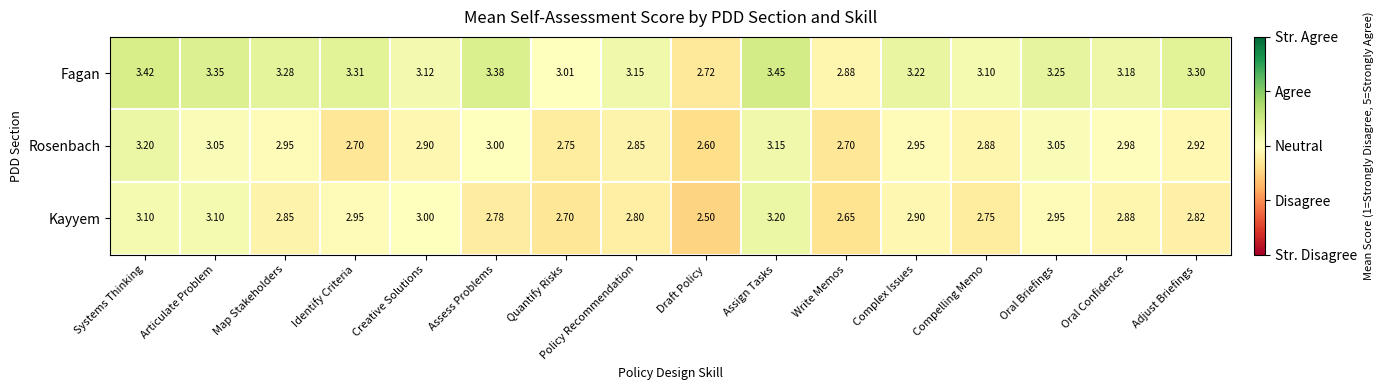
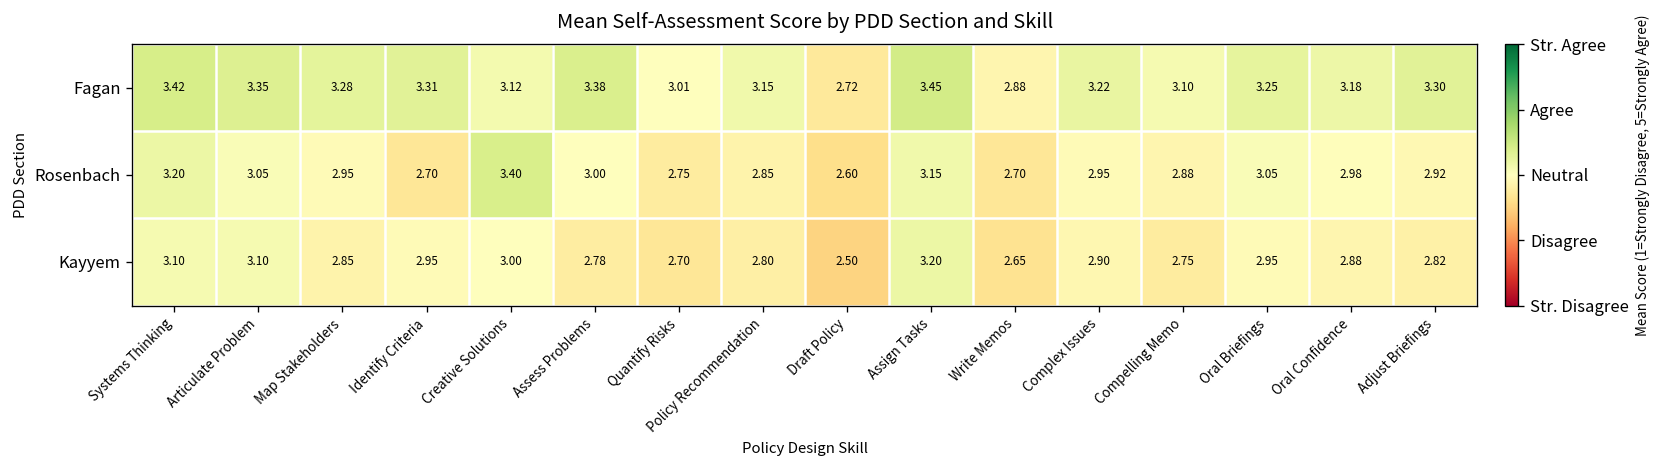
Rosenbach, Creative Solutions: 2.90 -> 3.40
